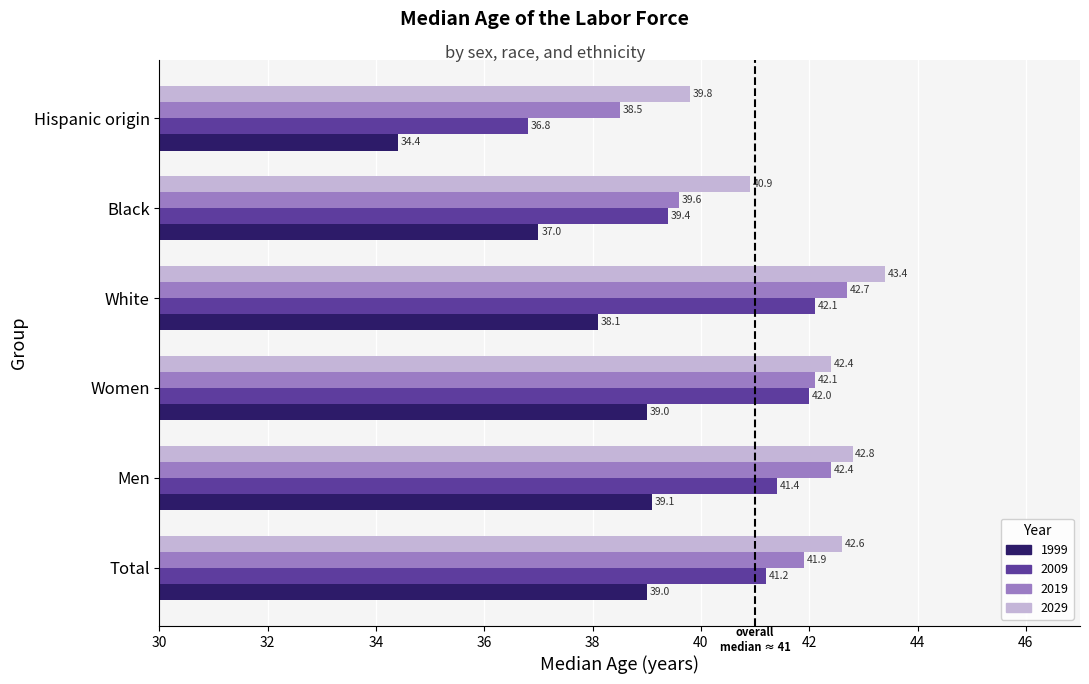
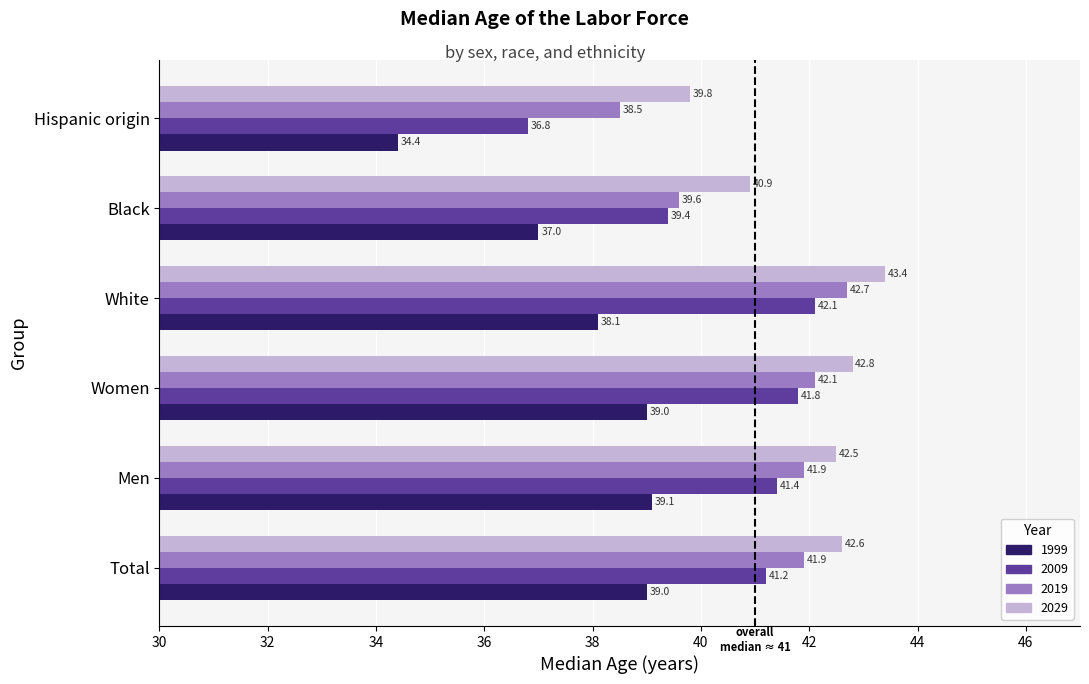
2029, Women: 42.4 -> 42.8
2009, Women: 42.0 -> 41.8
2029, Men: 42.8 -> 42.5
2019, Men: 42.4 -> 41.9
